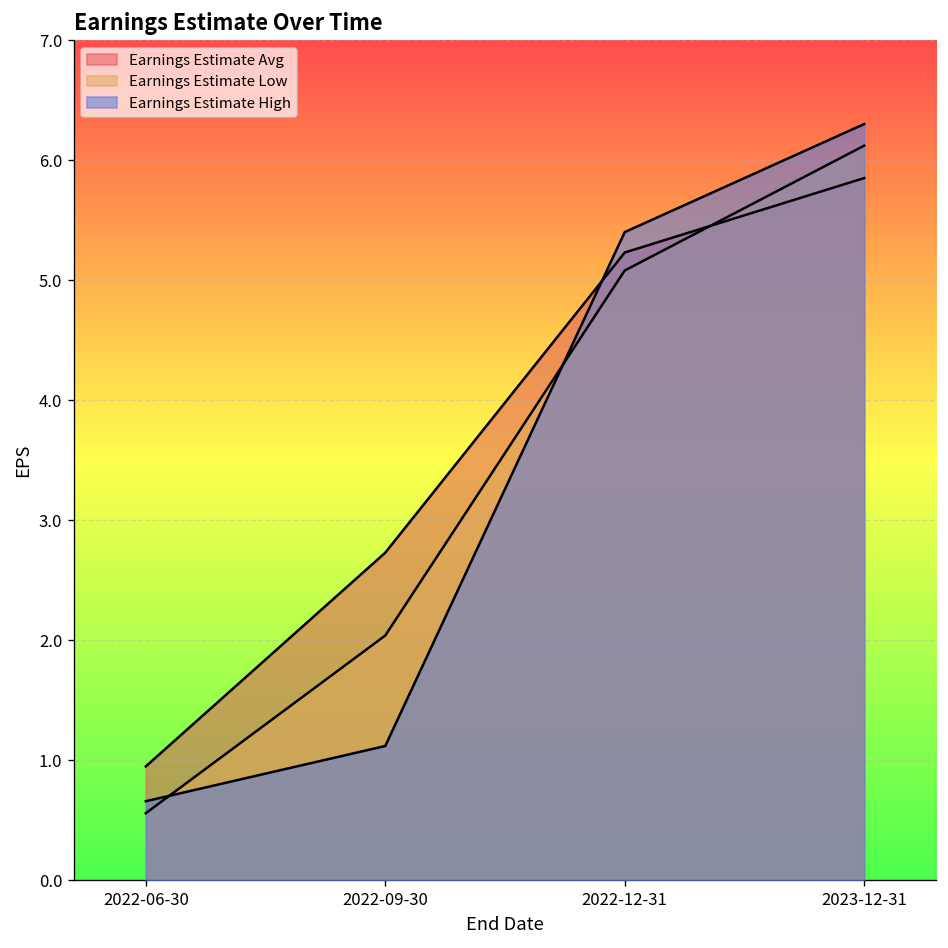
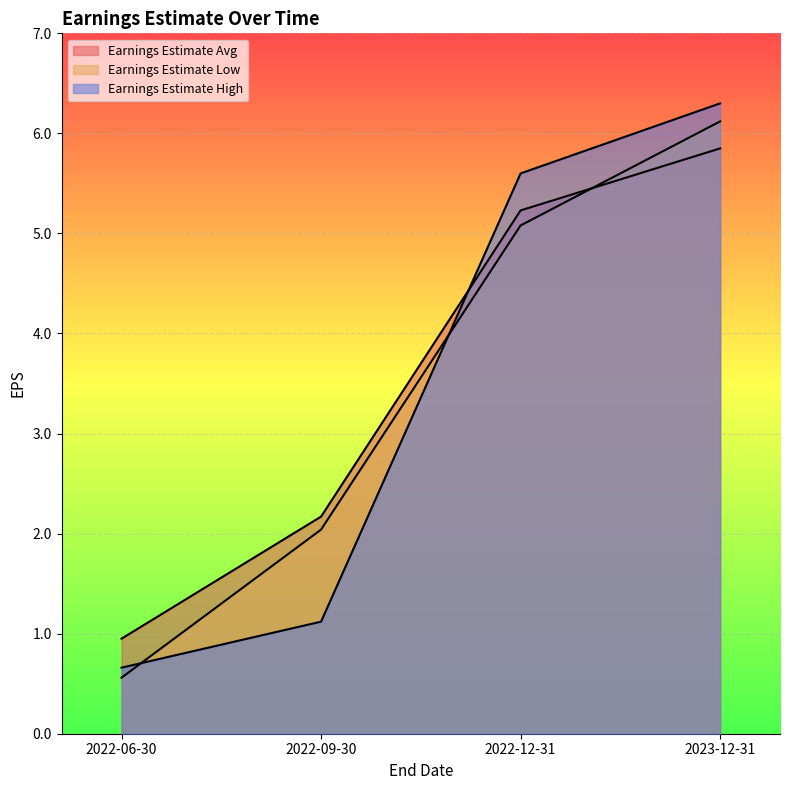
Earnings Estimate Avg, 2022-09-30: 2.73 -> 2.17
Earnings Estimate High, 2022-12-31: 5.4 -> 5.6
